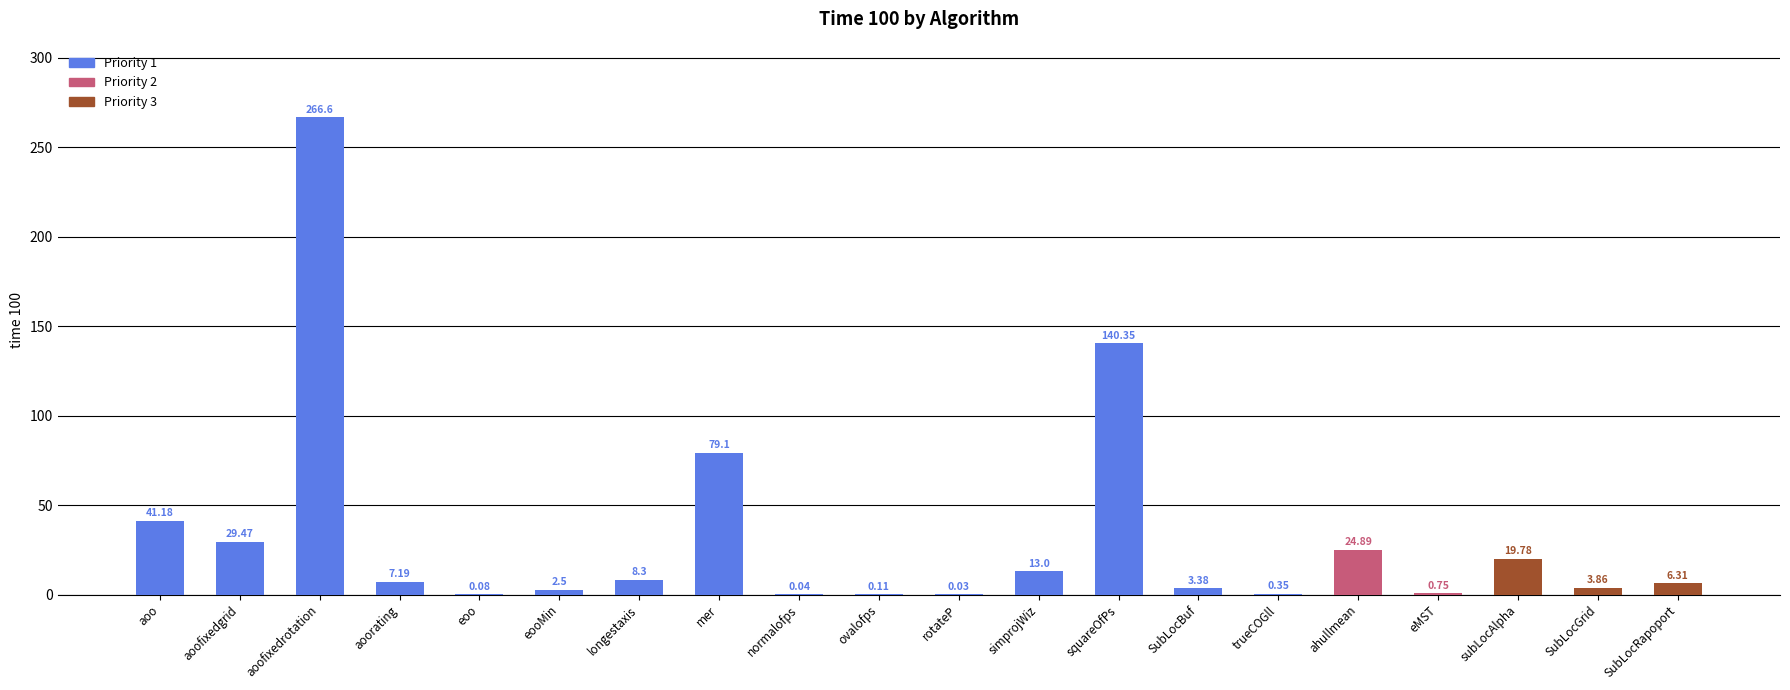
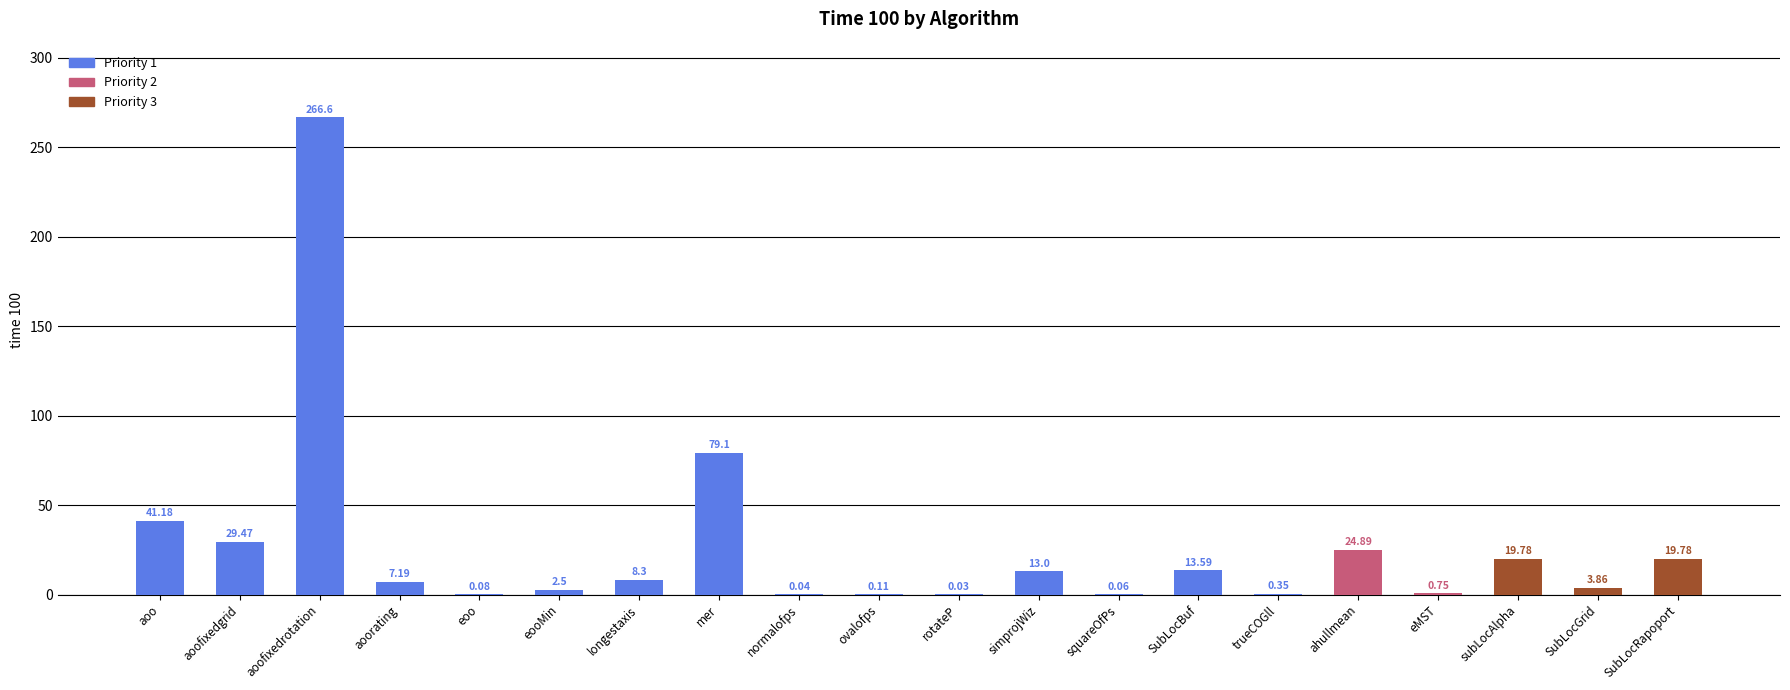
squareOfPs: 140.35 -> 0.06
SubLocBuf: 3.38 -> 13.59
SubLocRapoport: 6.31 -> 19.78
